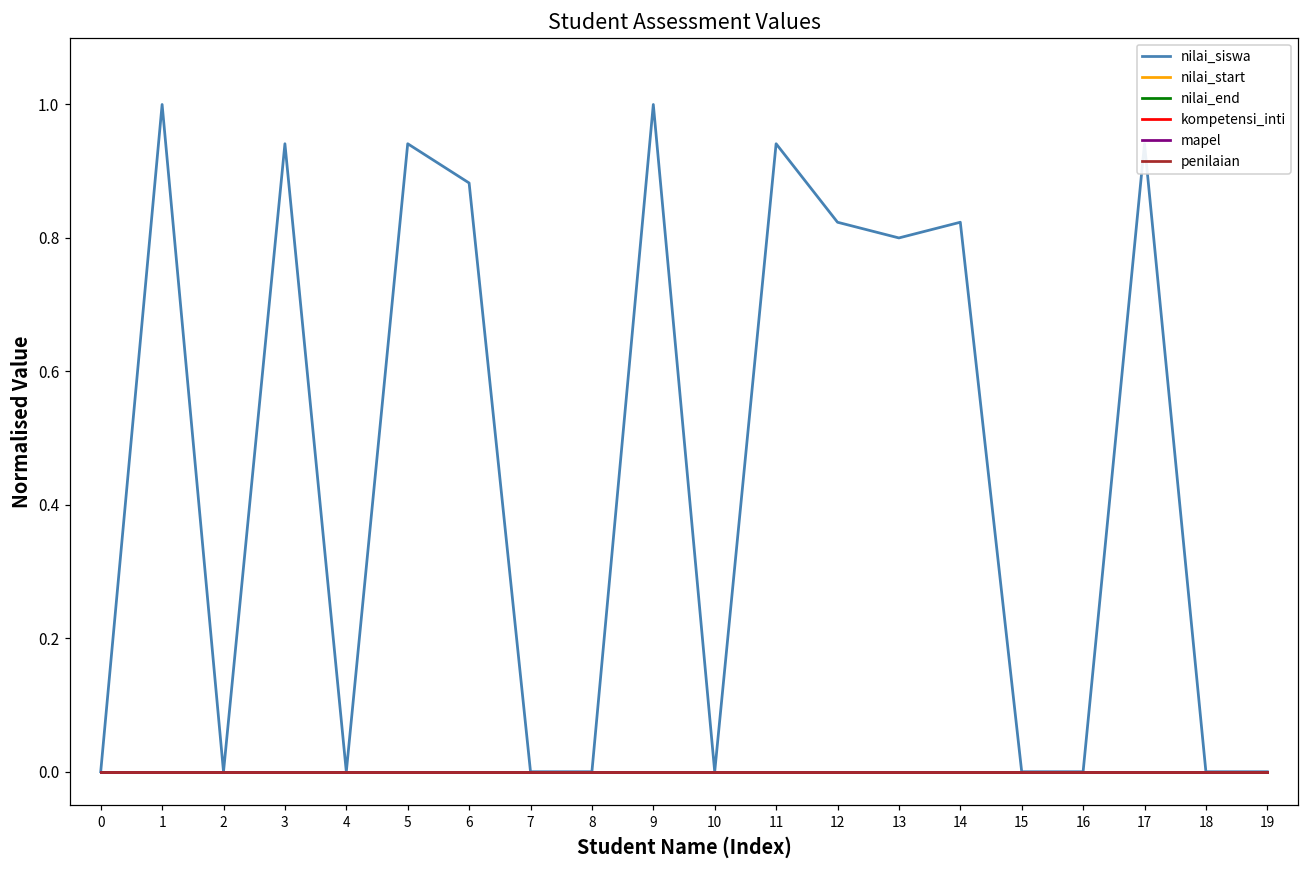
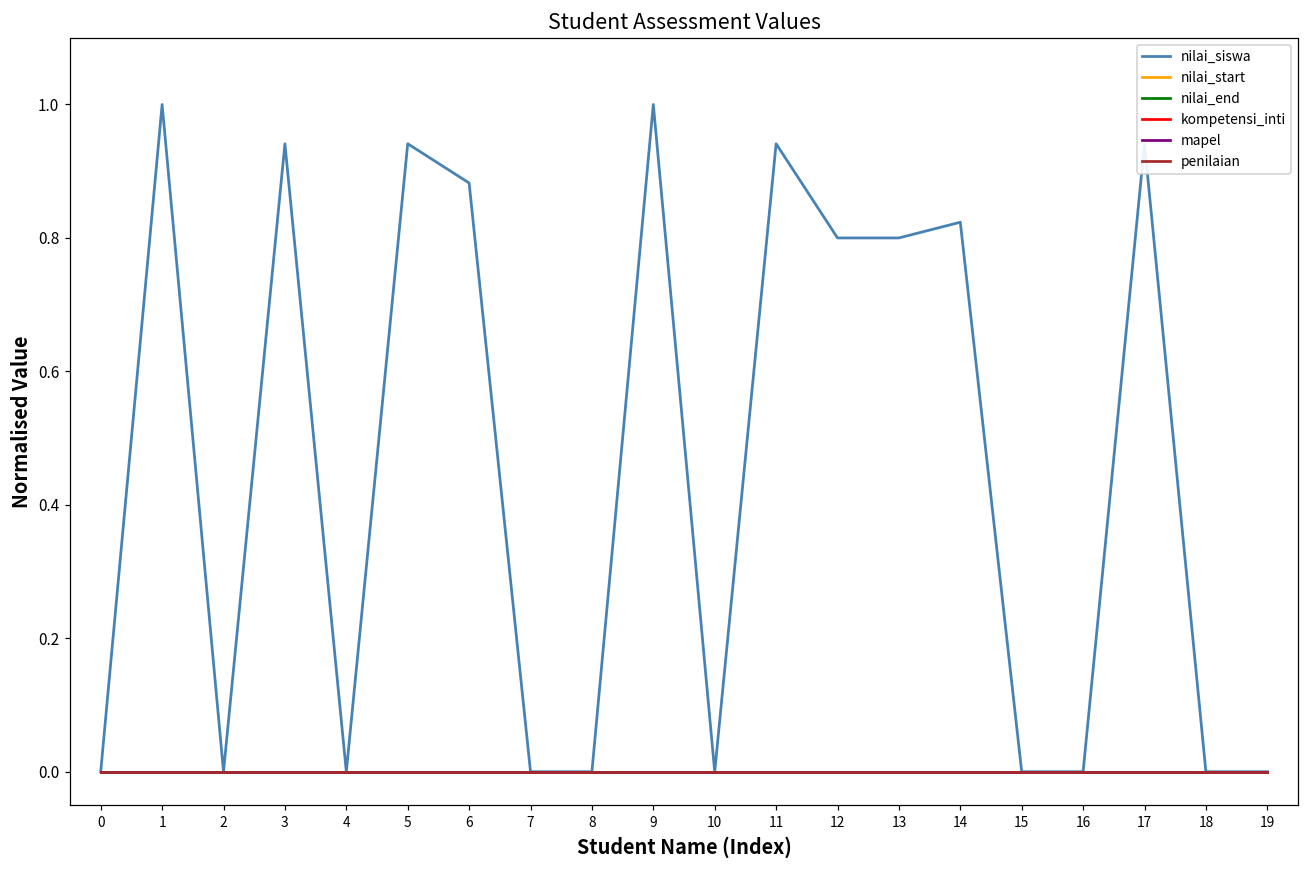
nilai_siswa, 12: 0.82 -> 0.80
